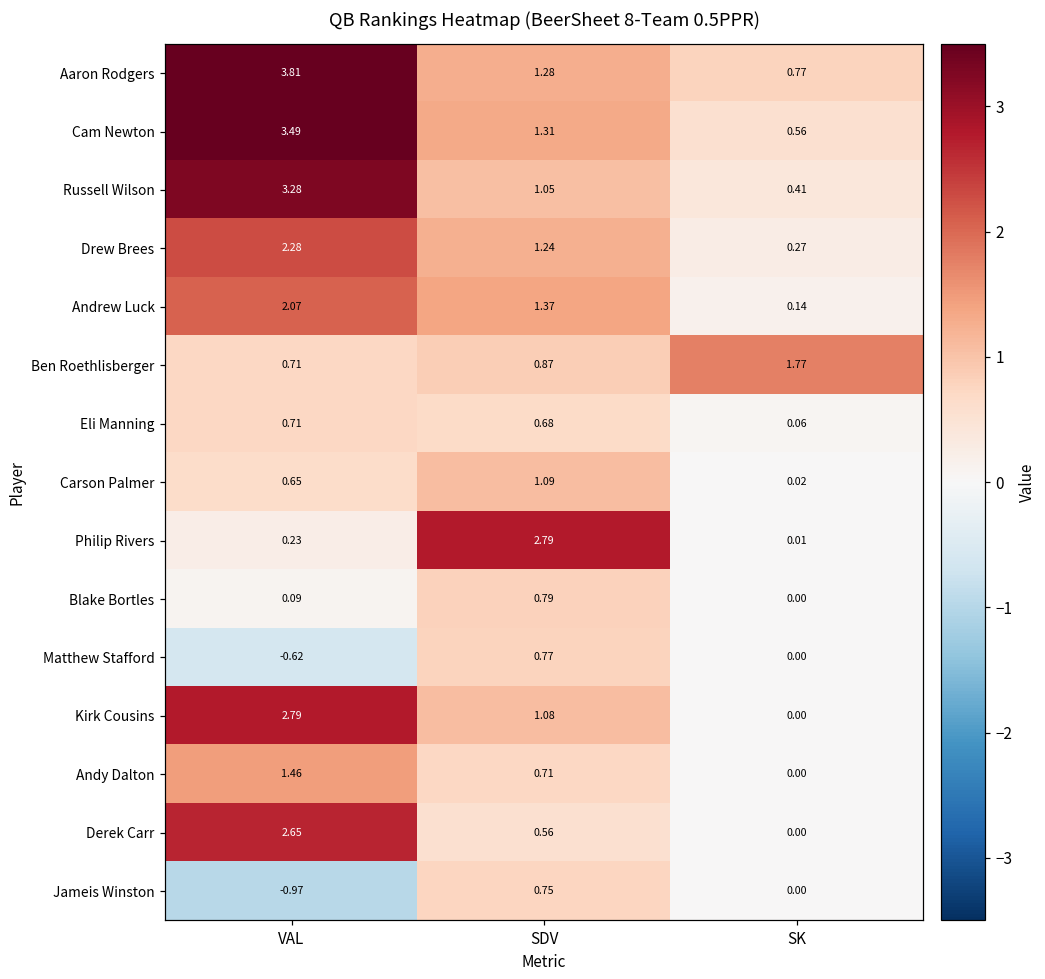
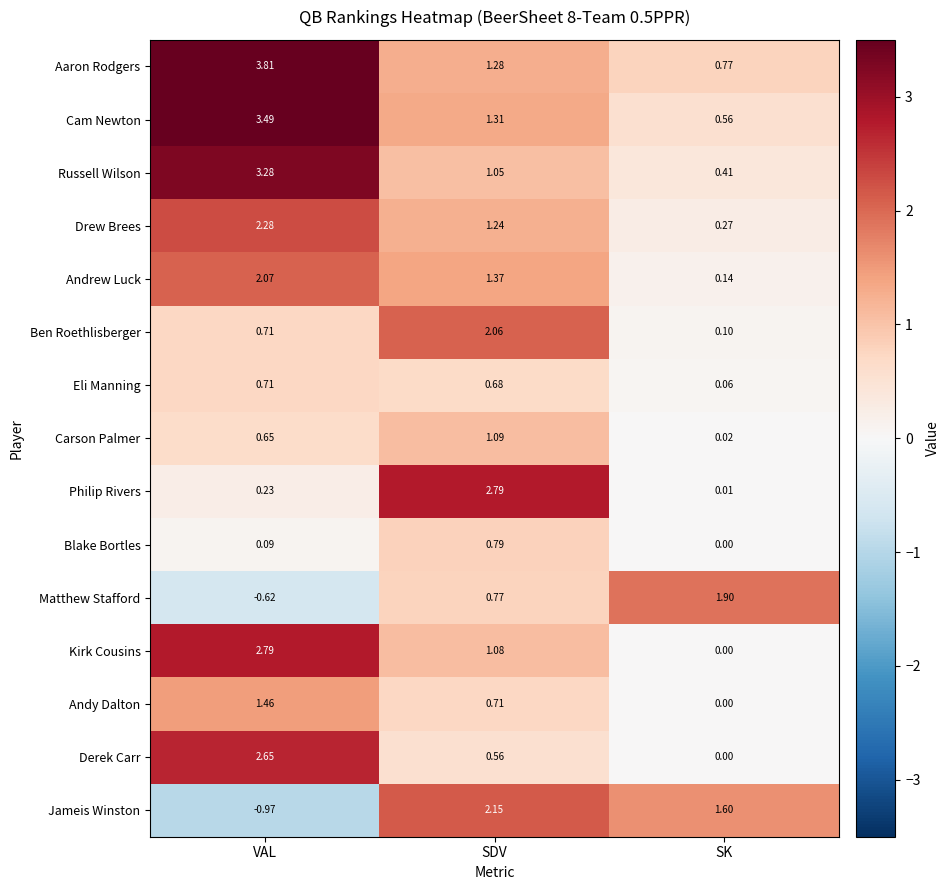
Ben Roethlisberger, SDV: 0.87 -> 2.06
Ben Roethlisberger, SK: 1.77 -> 0.10
Matthew Stafford, SK: 0.00 -> 1.90
Jameis Winston, SDV: 0.75 -> 2.15
Jameis Winston, SK: 0.00 -> 1.60
